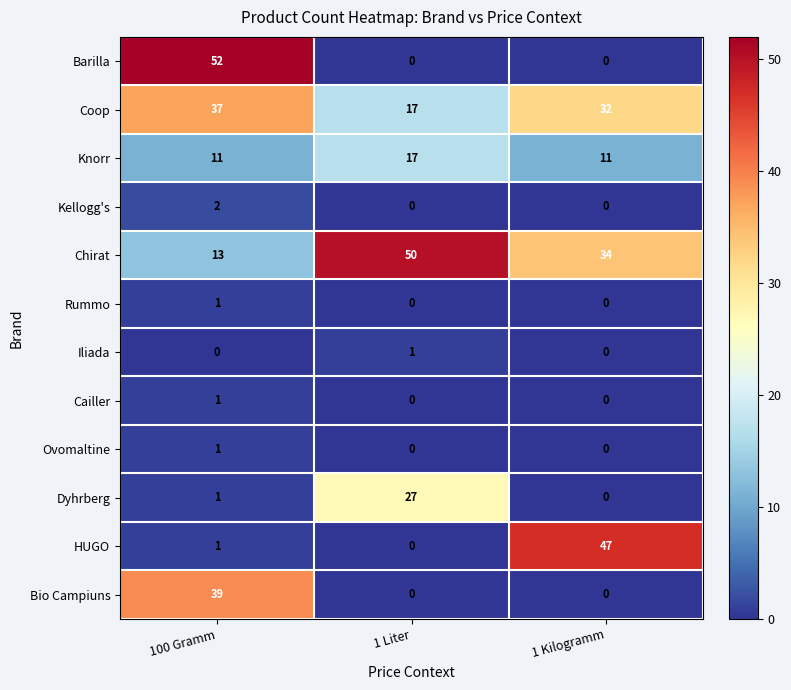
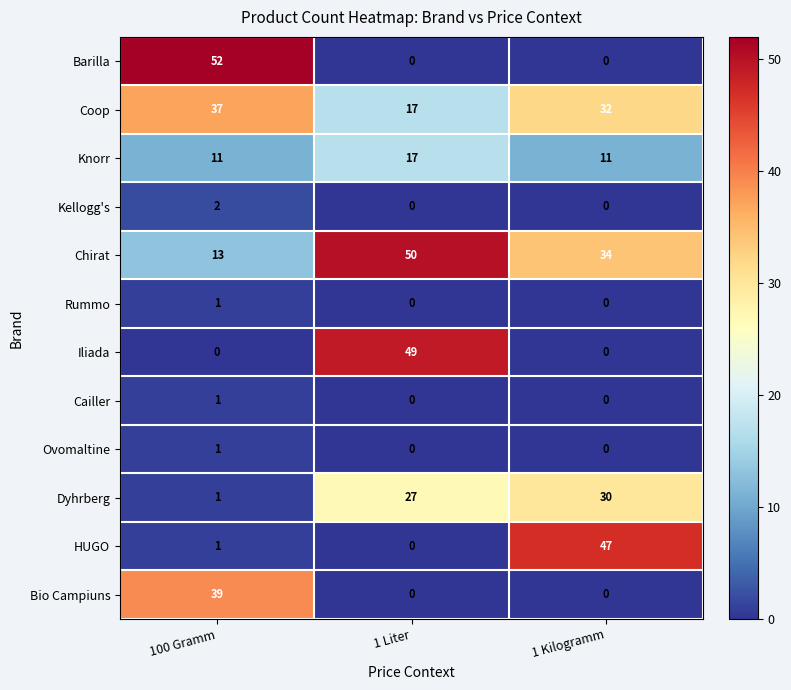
Iliada, 1 Liter: 1 -> 49
Dyhrberg, 1 Kilogramm: 0 -> 30
